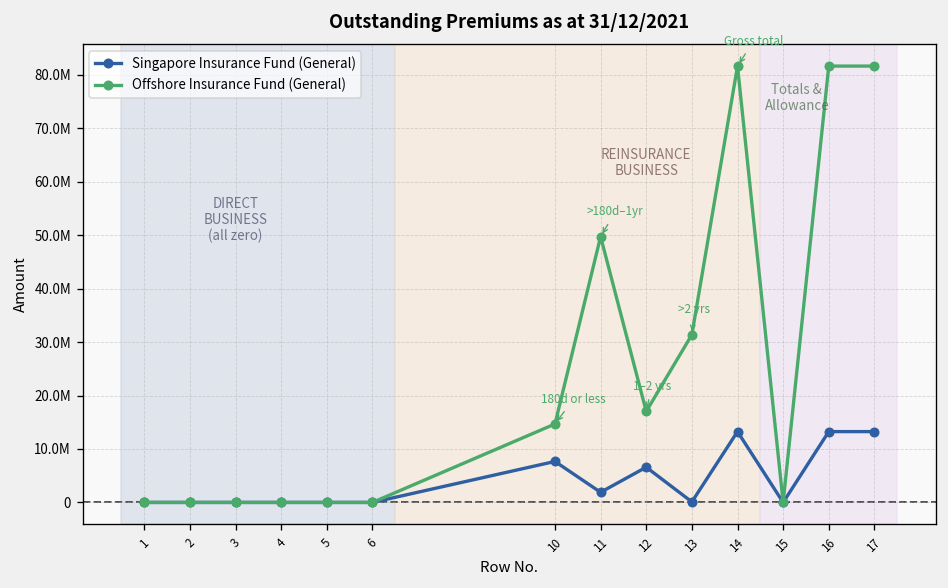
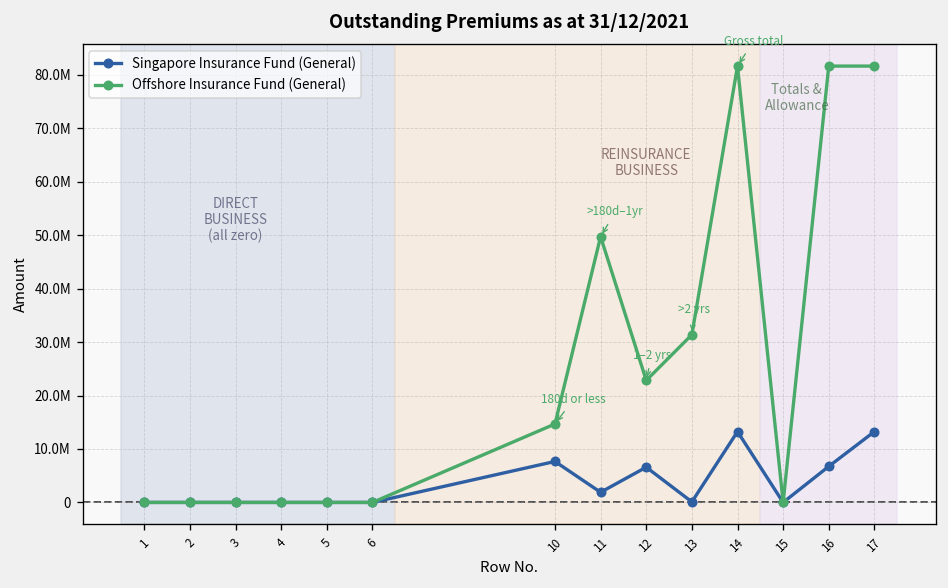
Offshore Insurance Fund (General), 12: 17000000 -> 23000000
Singapore Insurance Fund (General), 16: 13000000 -> 7000000
